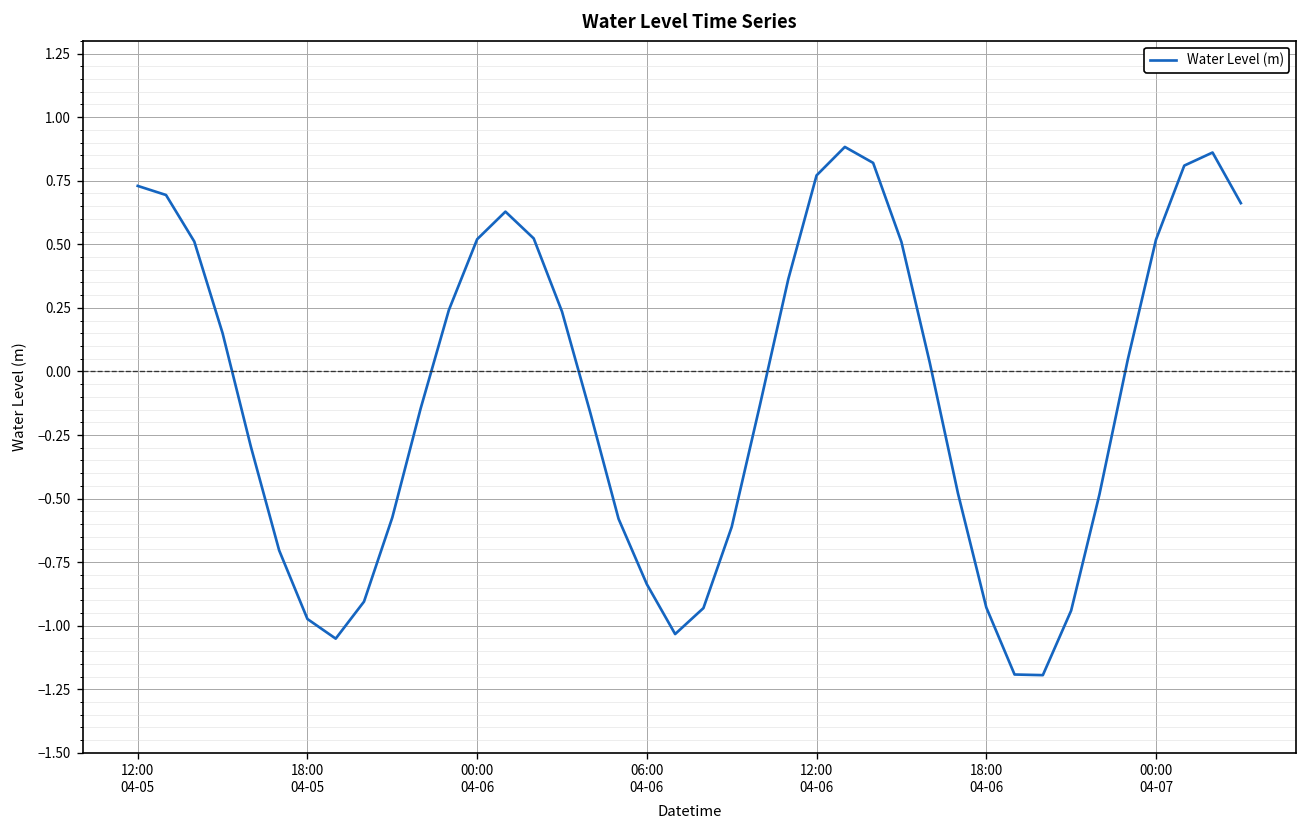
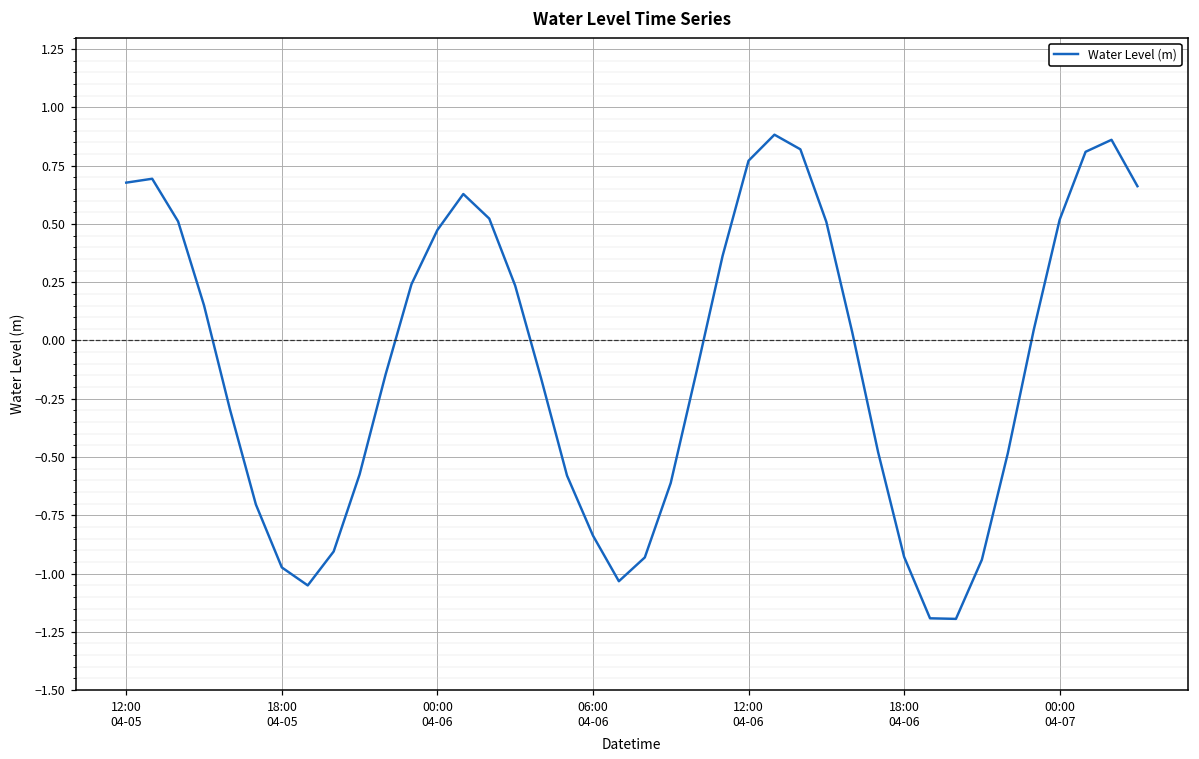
12:00 04-05: 0.73 -> 0.68
00:00 04-06: 0.52 -> 0.47
